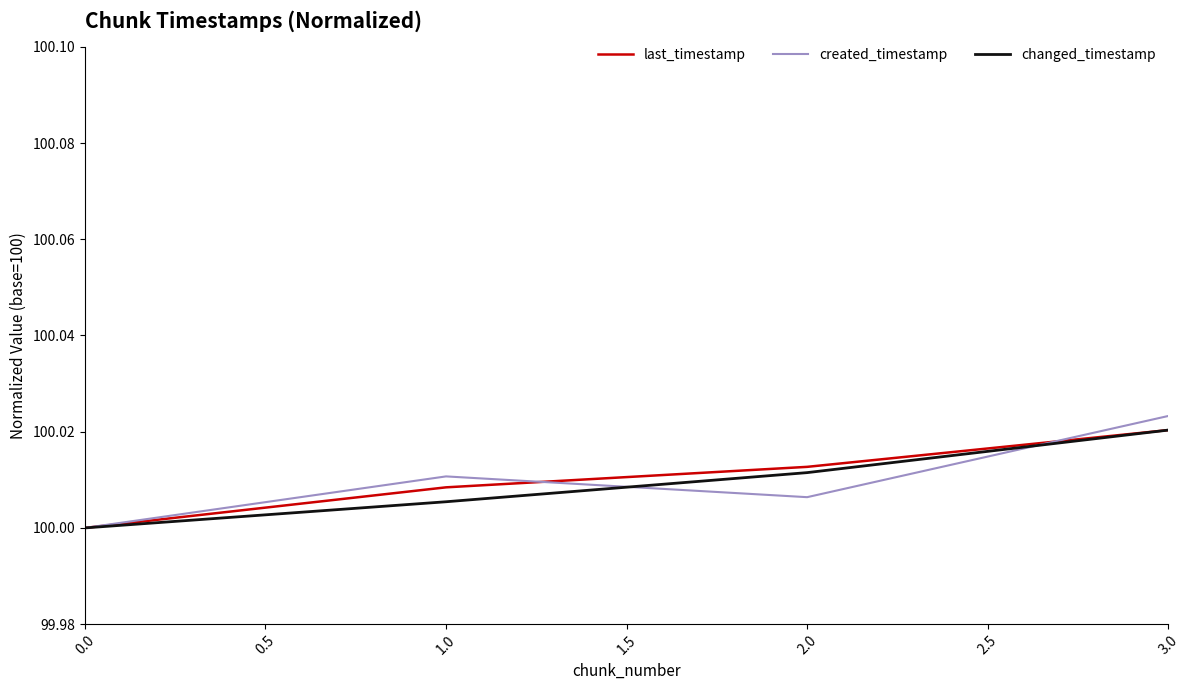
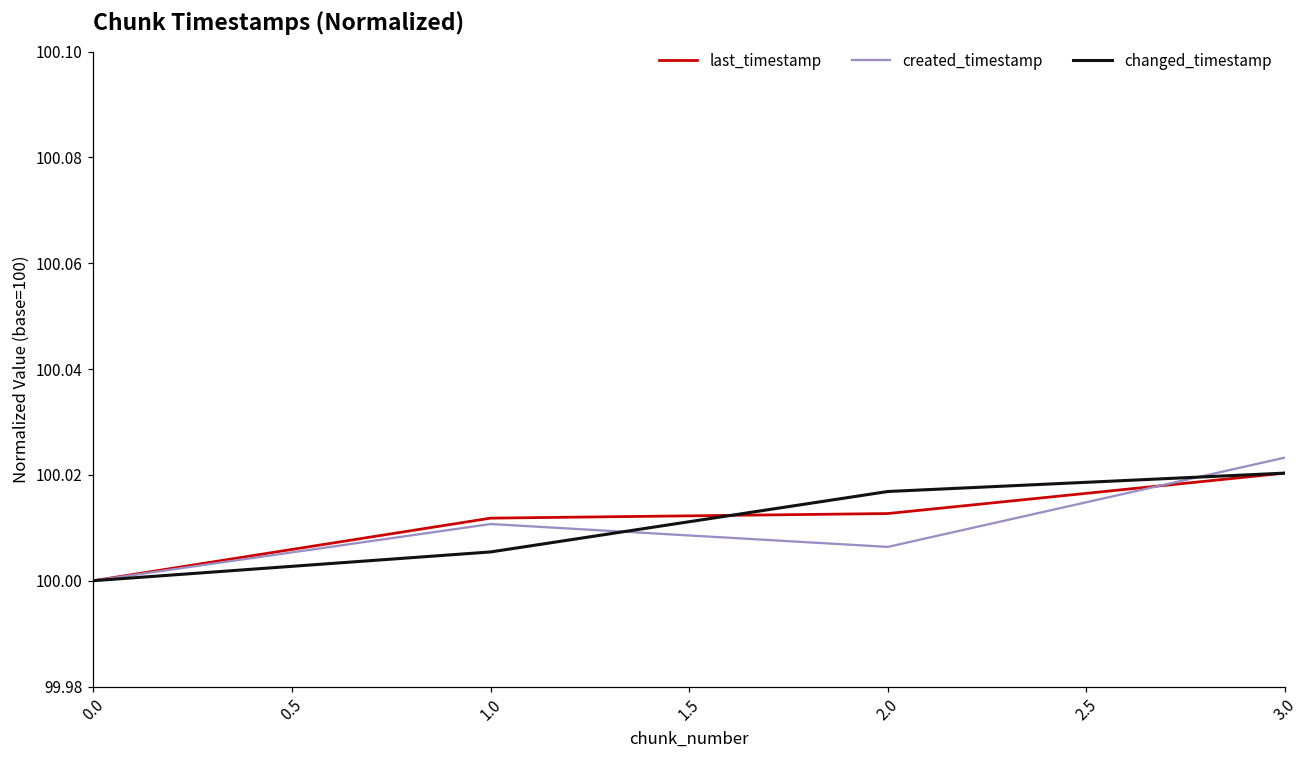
last_timestamp, 1.0: 100.008 -> 100.012
changed_timestamp, 2.0: 100.011 -> 100.017
